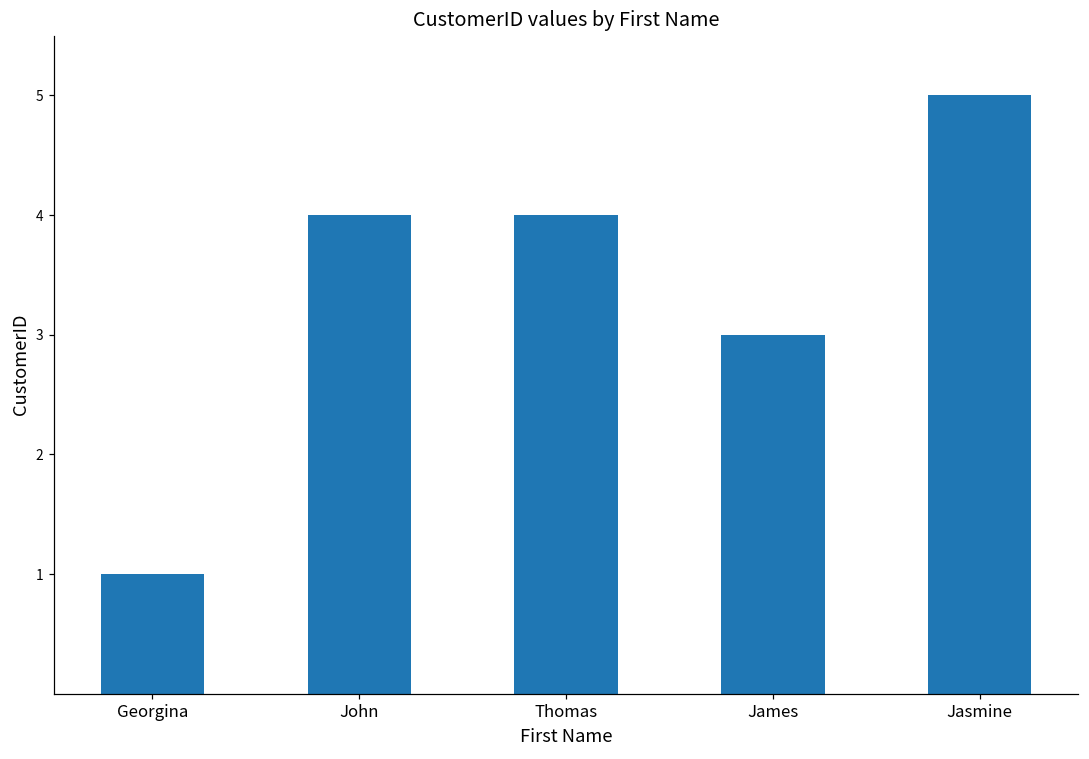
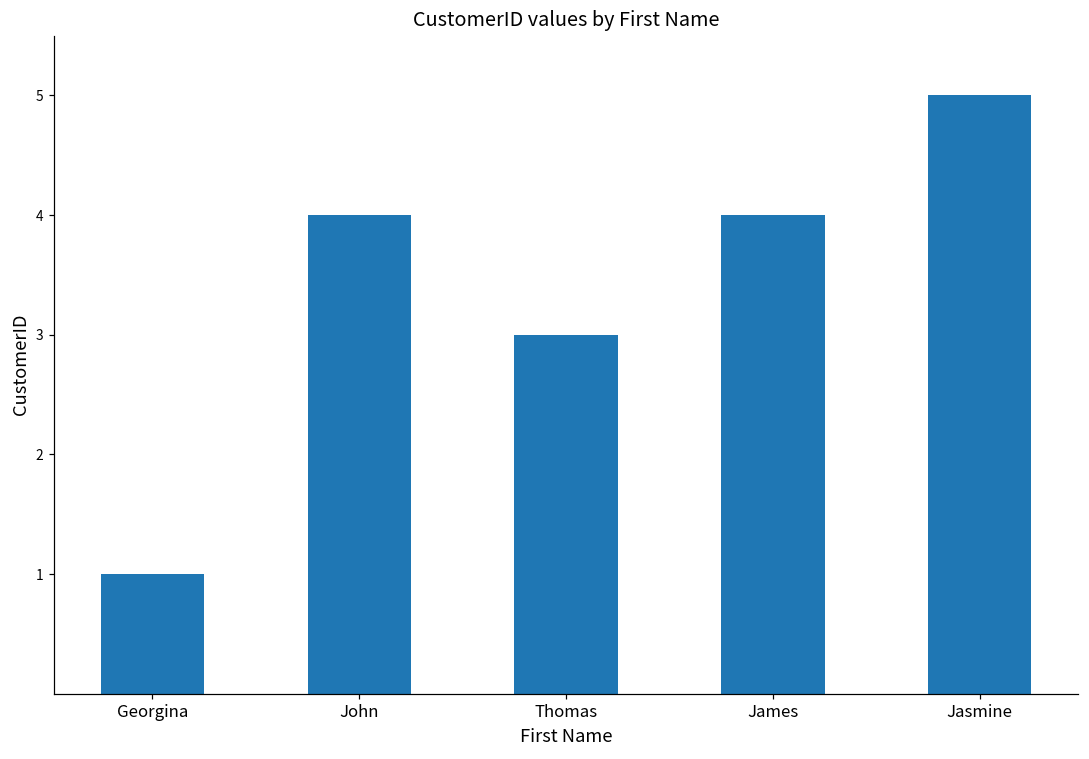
Thomas: 4 -> 3
James: 3 -> 4
